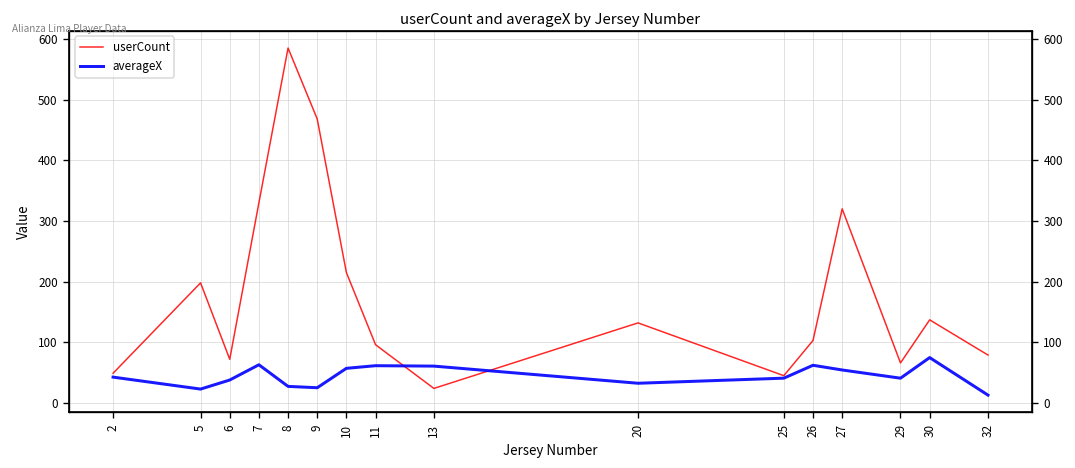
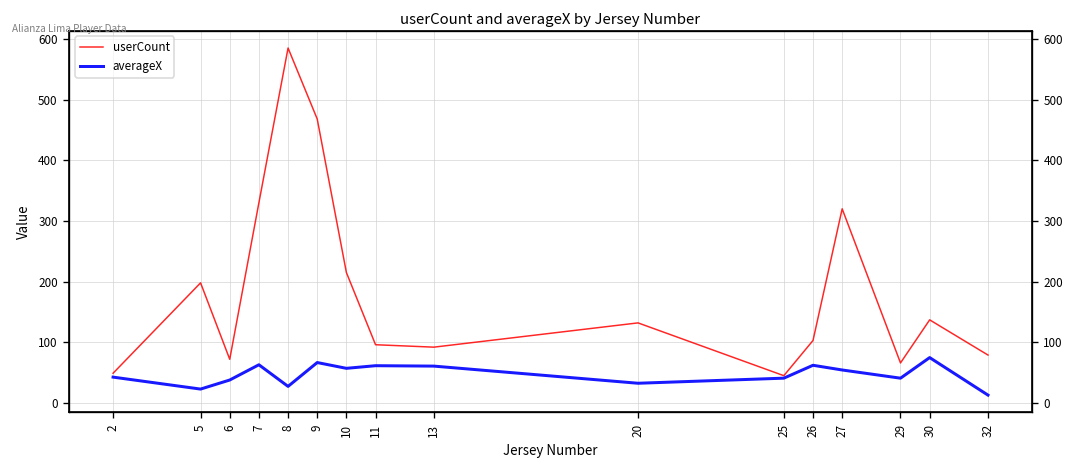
averageX, 9: 30 -> 70
userCount, 13: 20 -> 90
